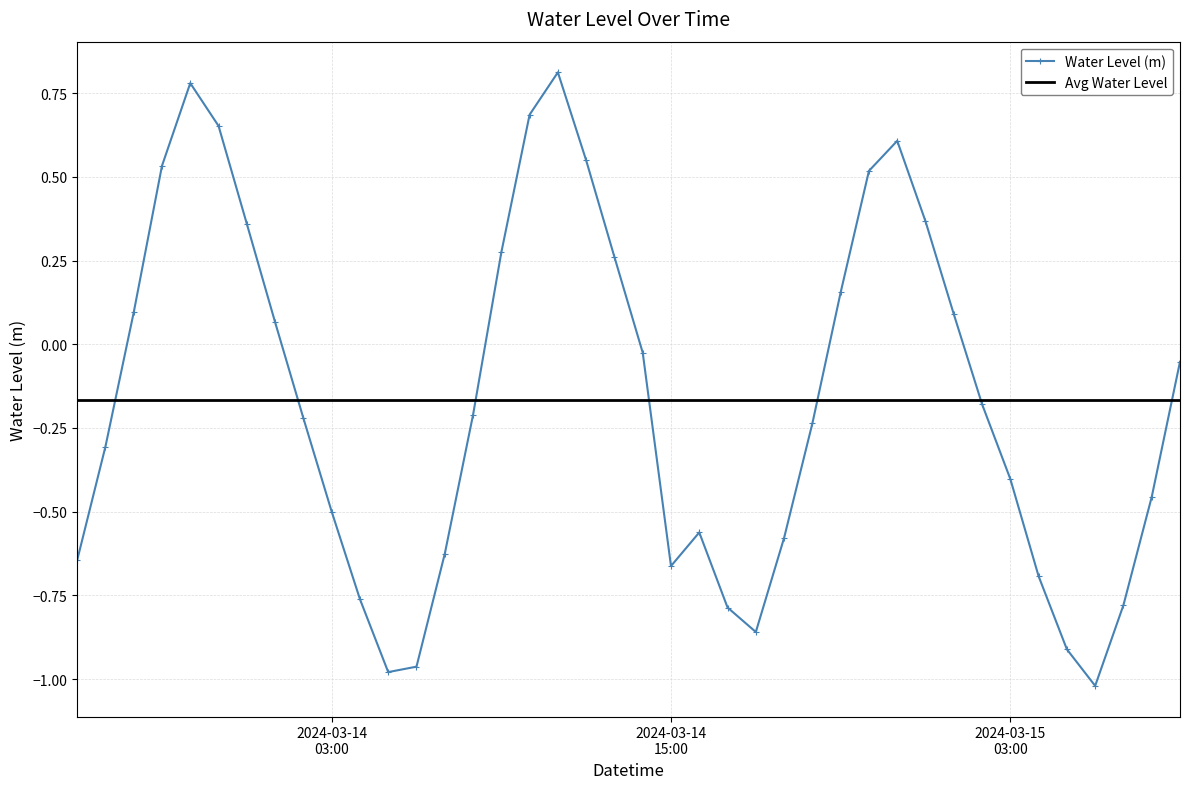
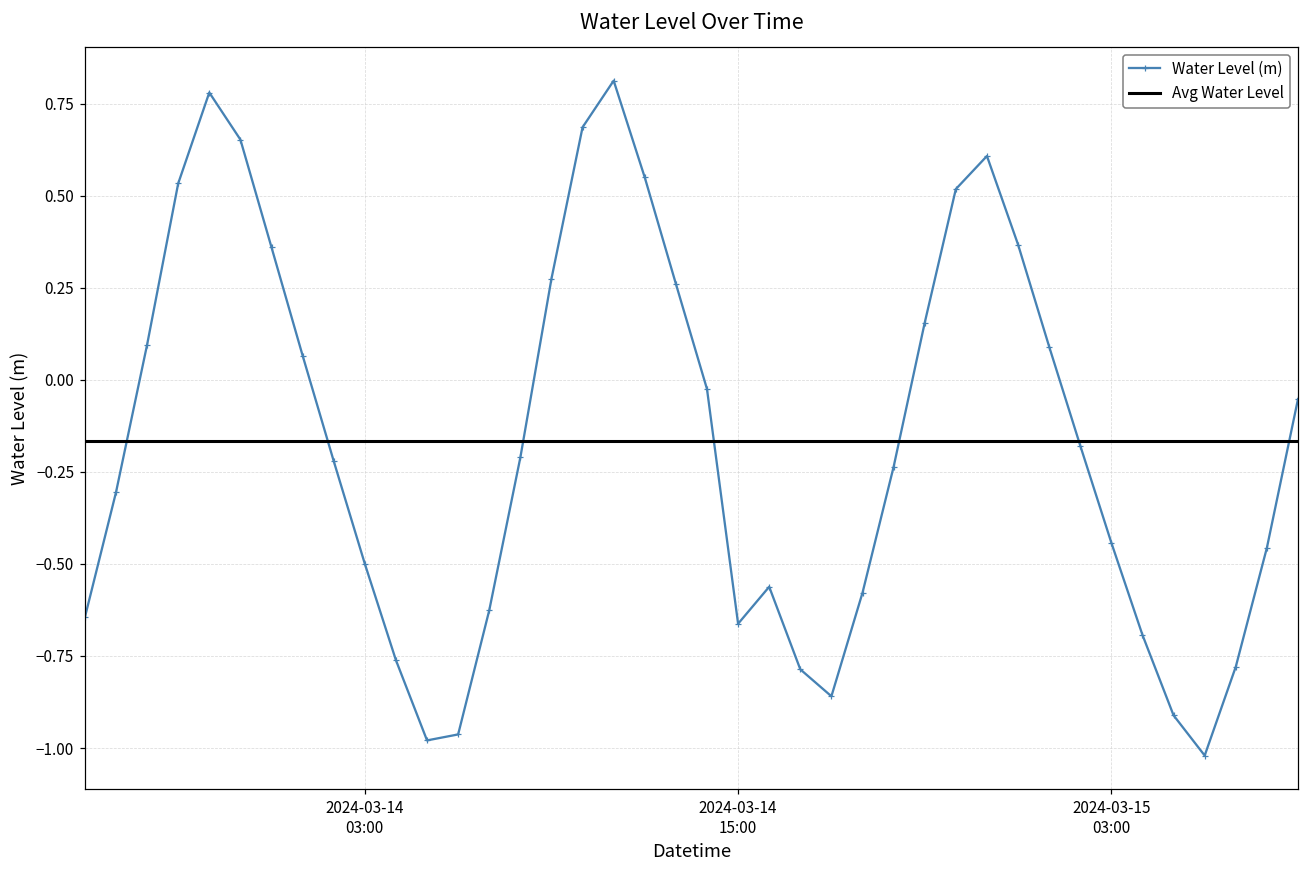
2024-03-15 03:00: -0.40 -> -0.44
